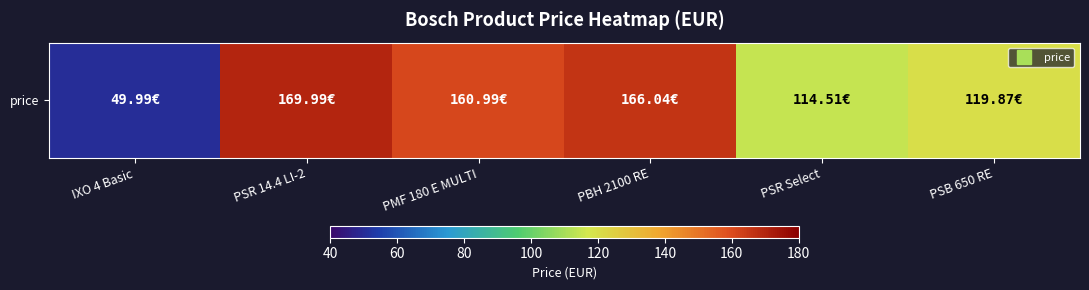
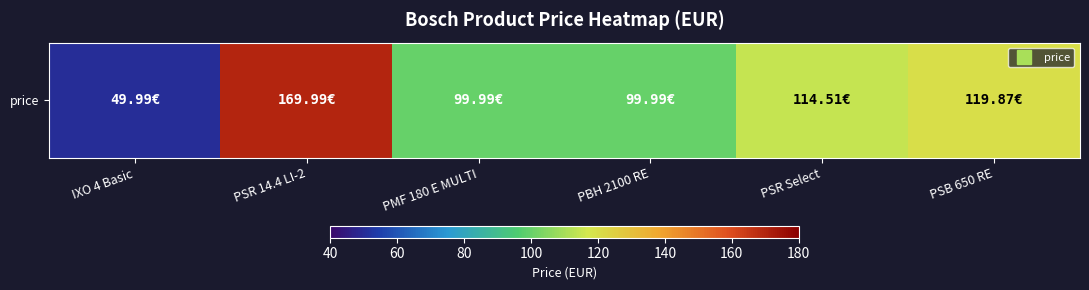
price, PMF 180 E MULTI: 160.99€ -> 99.99€
price, PBH 2100 RE: 166.04€ -> 99.99€
